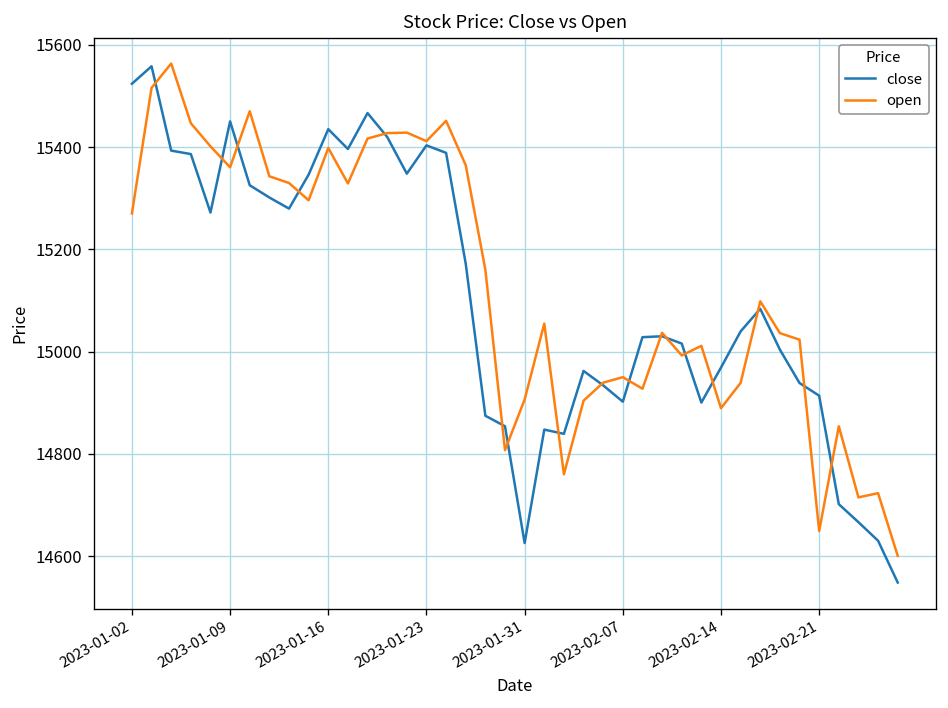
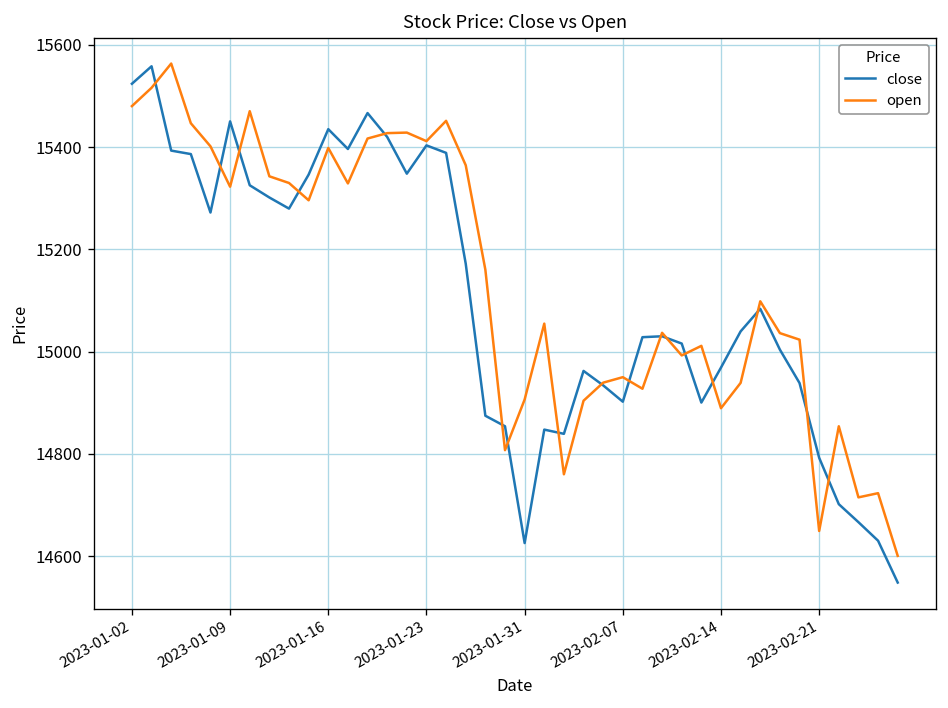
open, 2023-01-02: 15270 -> 15480
open, 2023-01-09: 15360 -> 15320
close, 2023-02-21: 14910 -> 14790
